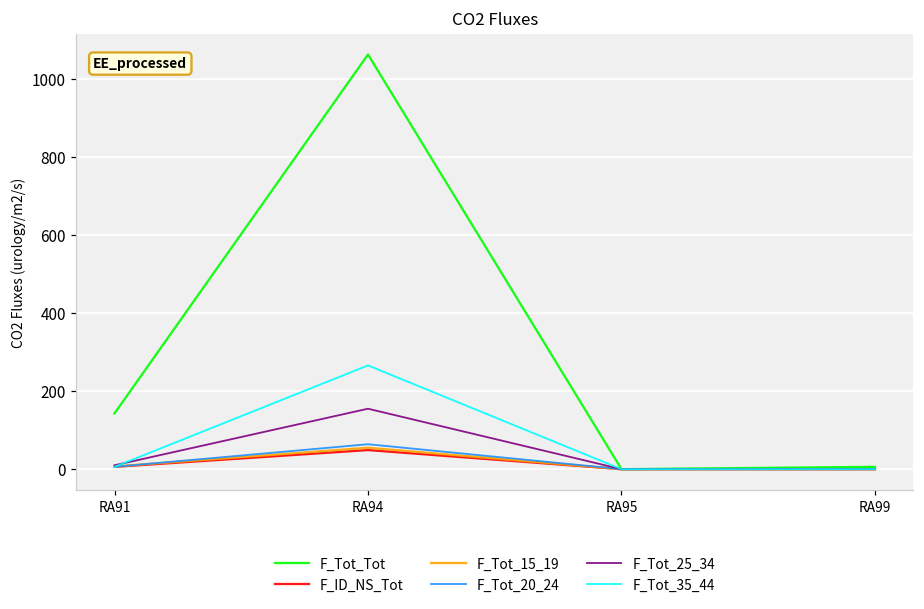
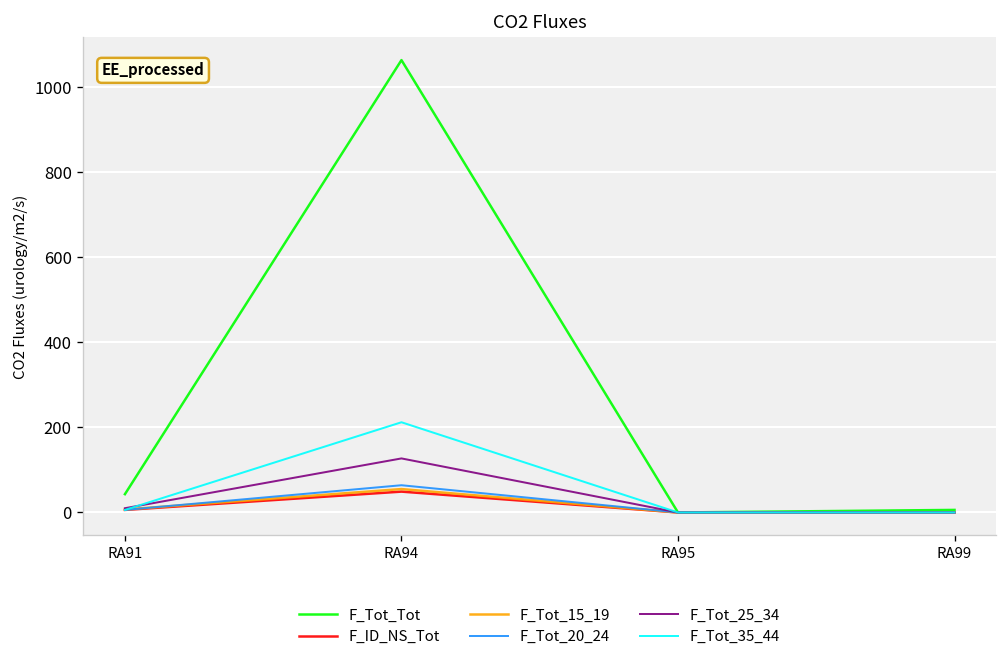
F_Tot_Tot, RA91: 140 -> 40
F_Tot_25_34, RA94: 160 -> 130
F_Tot_35_44, RA94: 270 -> 210
